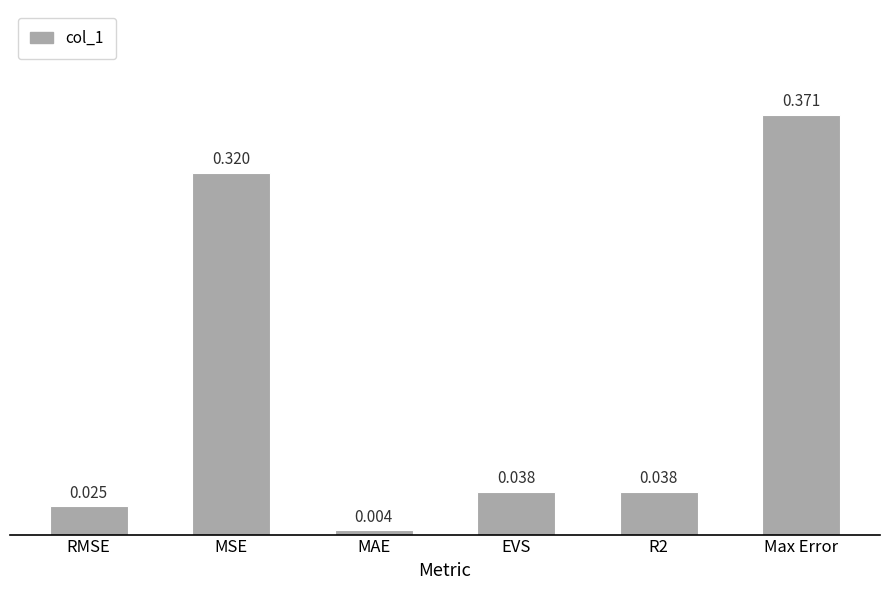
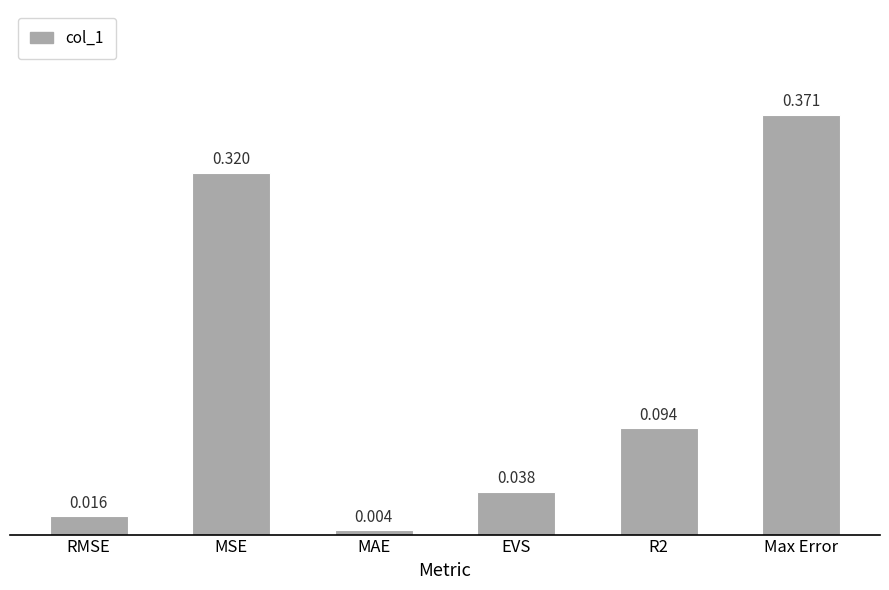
RMSE: 0.025 -> 0.016
R2: 0.038 -> 0.094
